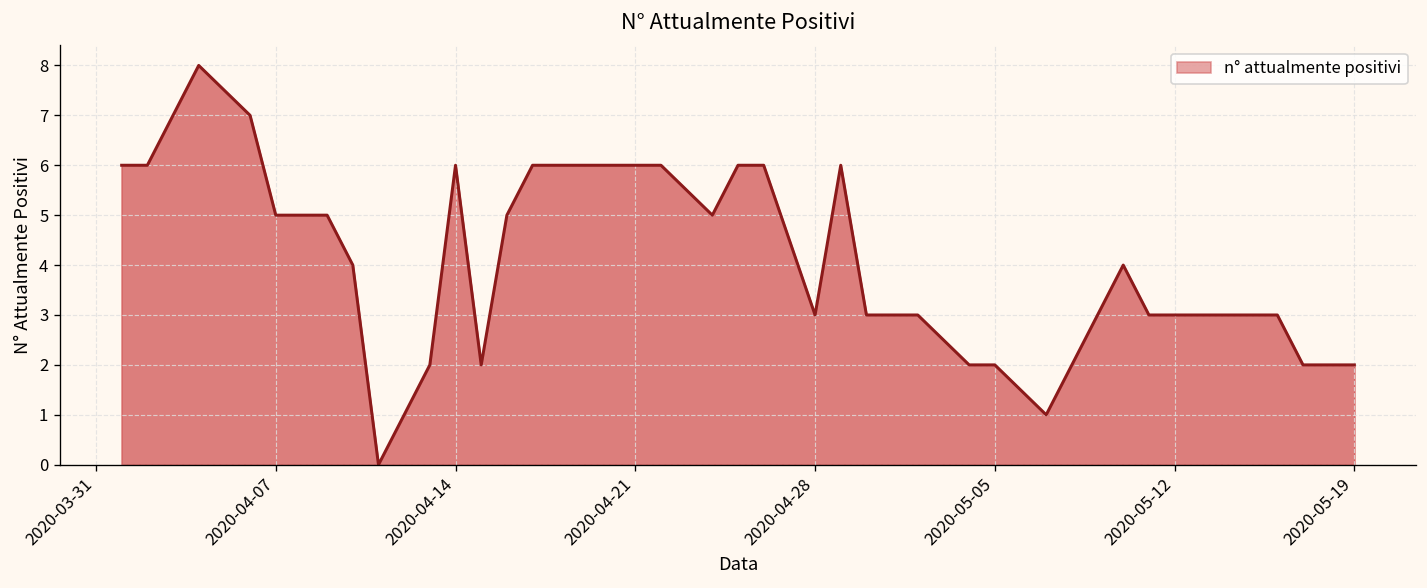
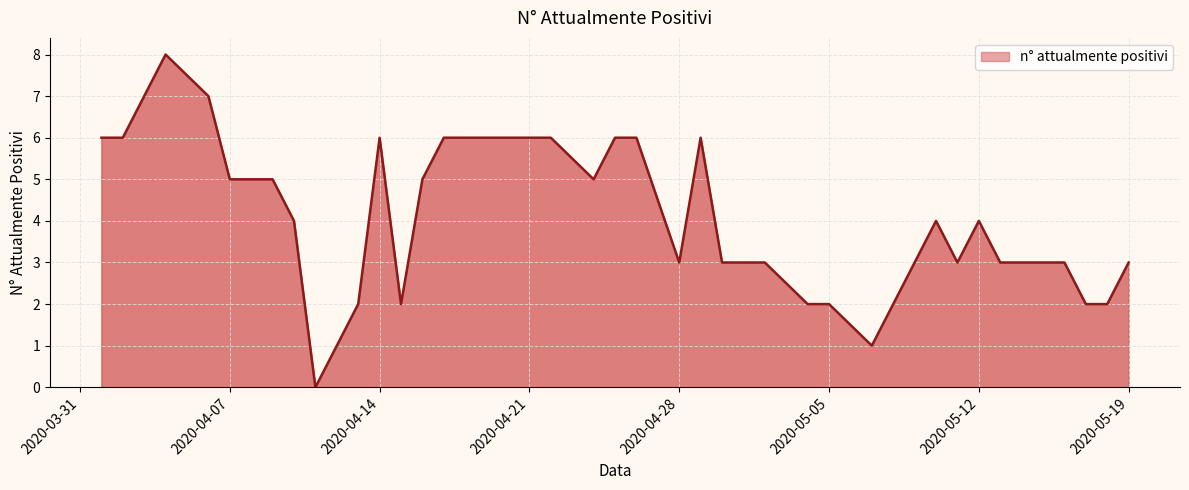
2020-05-12: 3 -> 4
2020-05-19: 2 -> 3
